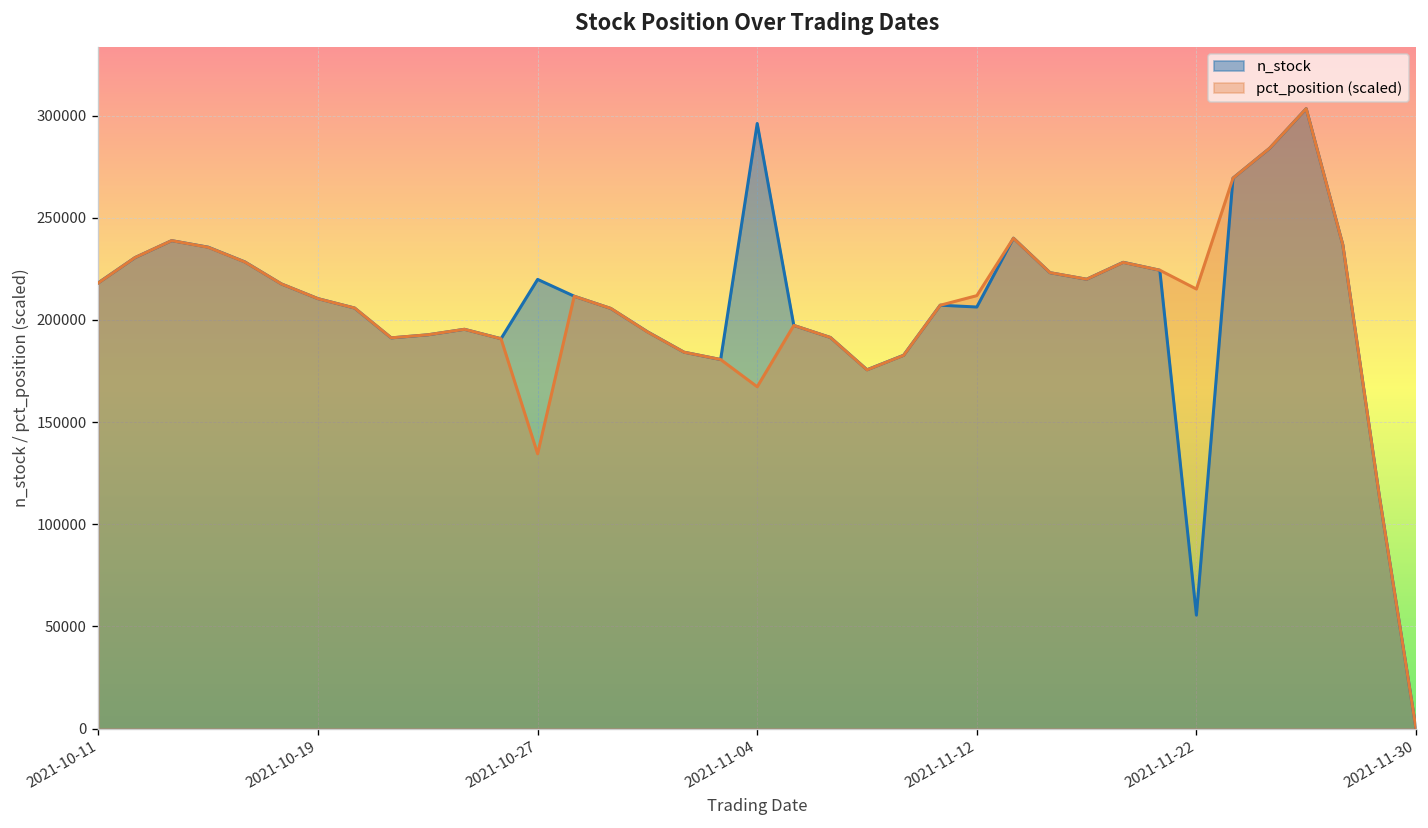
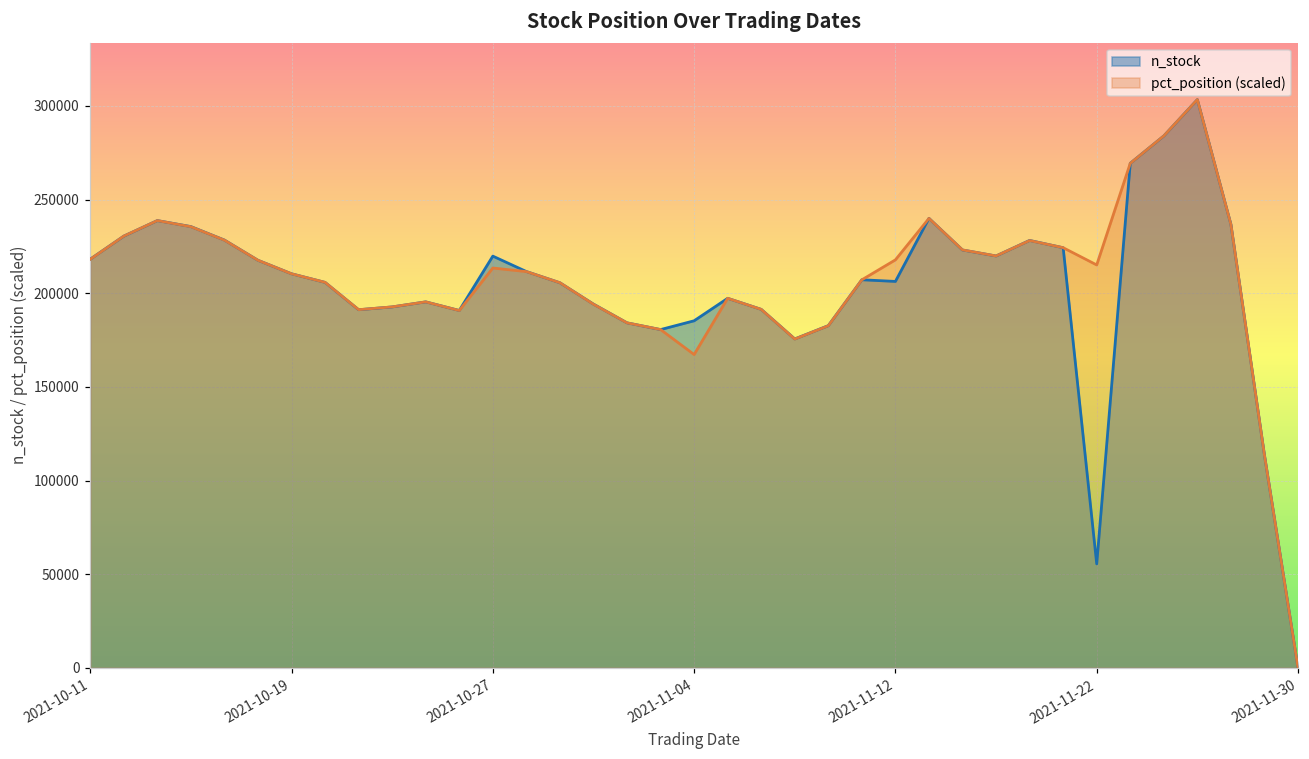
pct_position (scaled), 2021-10-27: 134000 -> 213000
n_stock, 2021-11-04: 296000 -> 185000
pct_position (scaled), 2021-11-12: 212000 -> 218000
